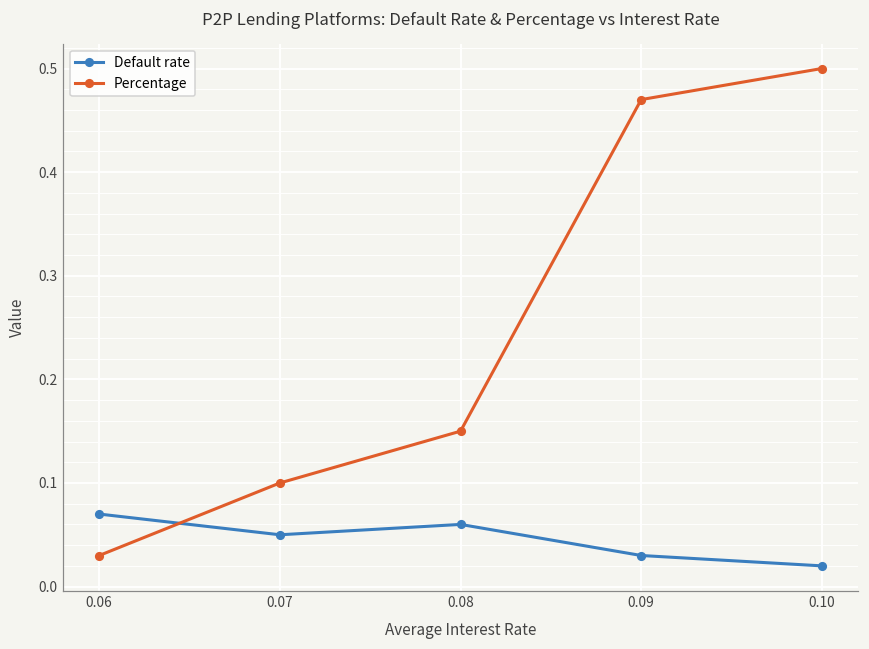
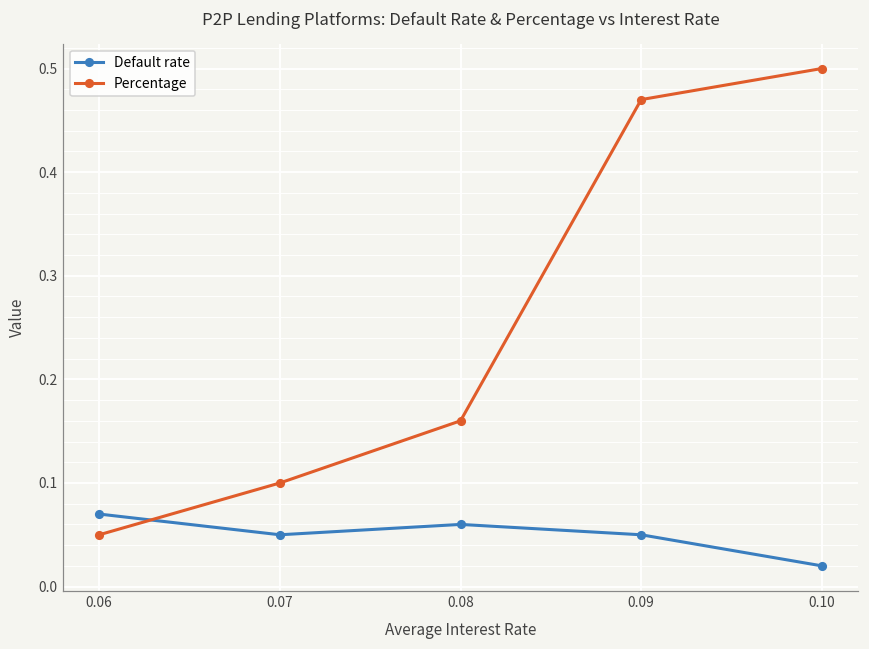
Percentage, 0.06: 0.03 -> 0.05
Percentage, 0.08: 0.15 -> 0.16
Default rate, 0.09: 0.03 -> 0.05
